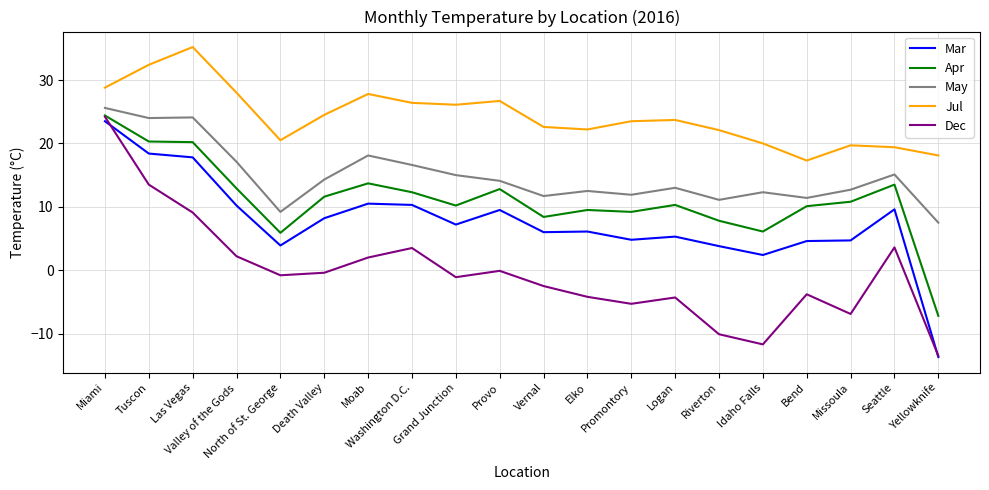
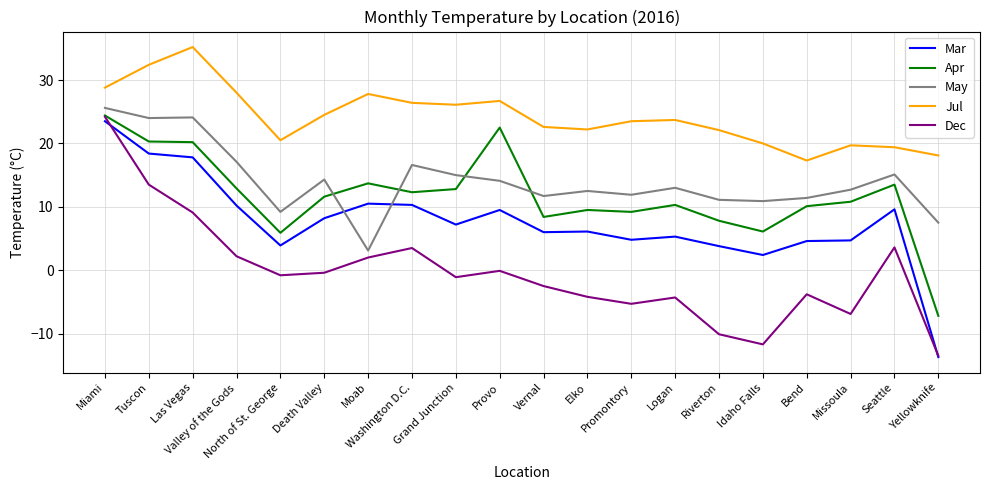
May, Moab: 18 -> 3
Apr, Grand Junction: 10 -> 13
Apr, Provo: 13 -> 23
May, Idaho Falls: 12 -> 11
